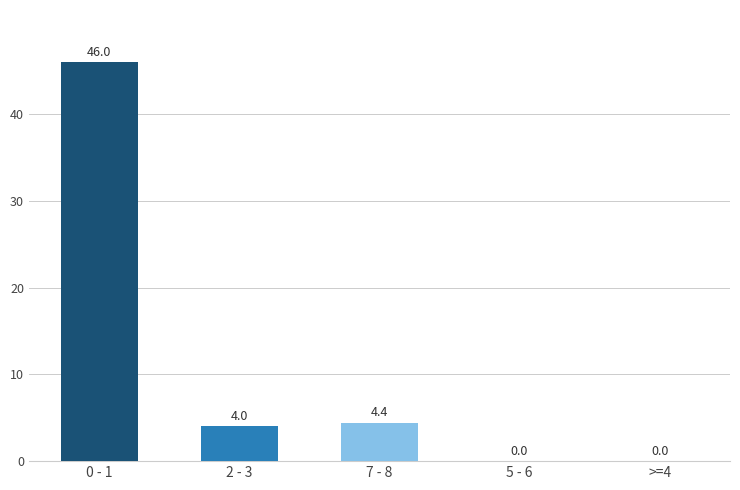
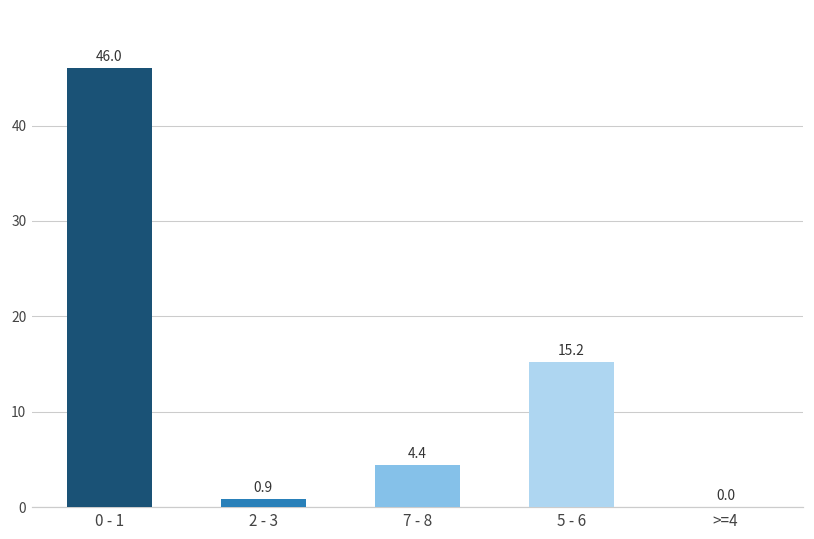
2 - 3: 4.0 -> 0.9
5 - 6: 0.0 -> 15.2
